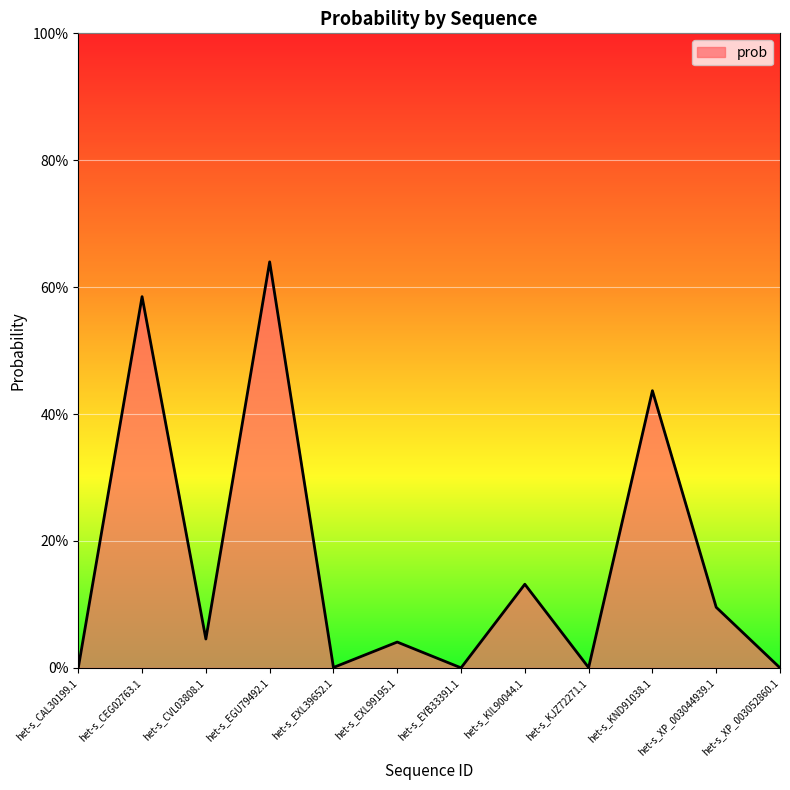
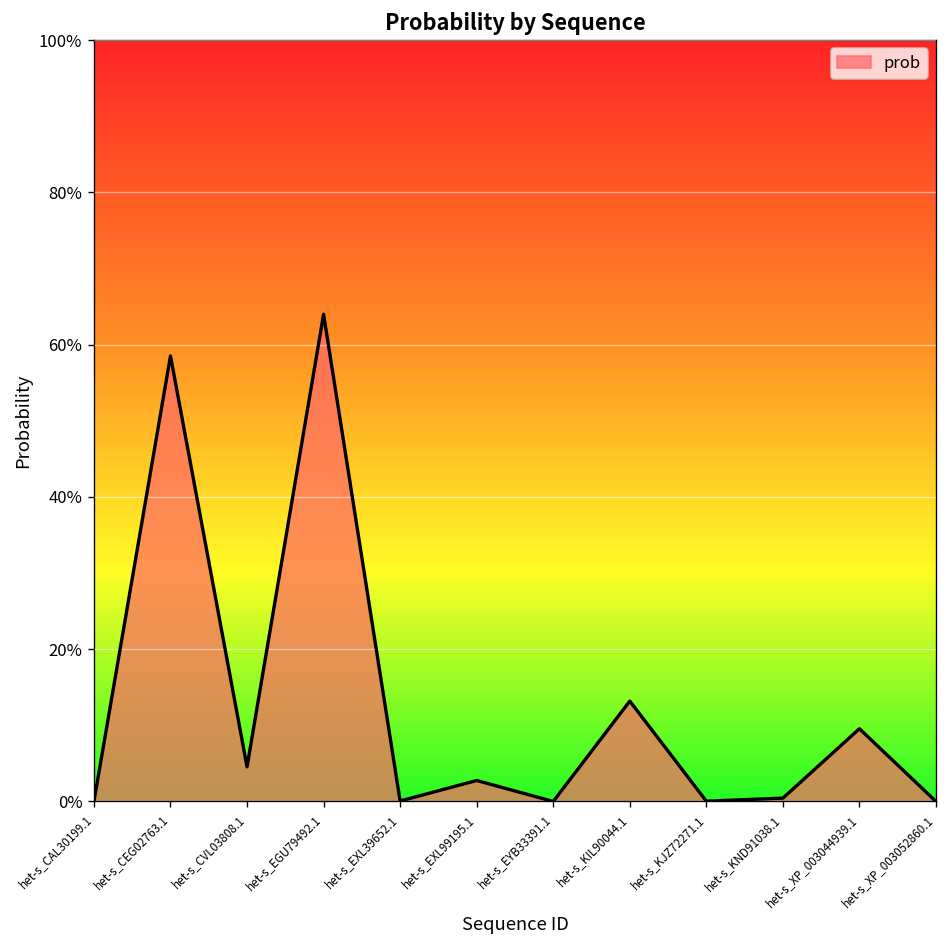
het-s_EXL99195.1: 4% -> 3%
het-s_KND91038.1: 44% -> 0%
